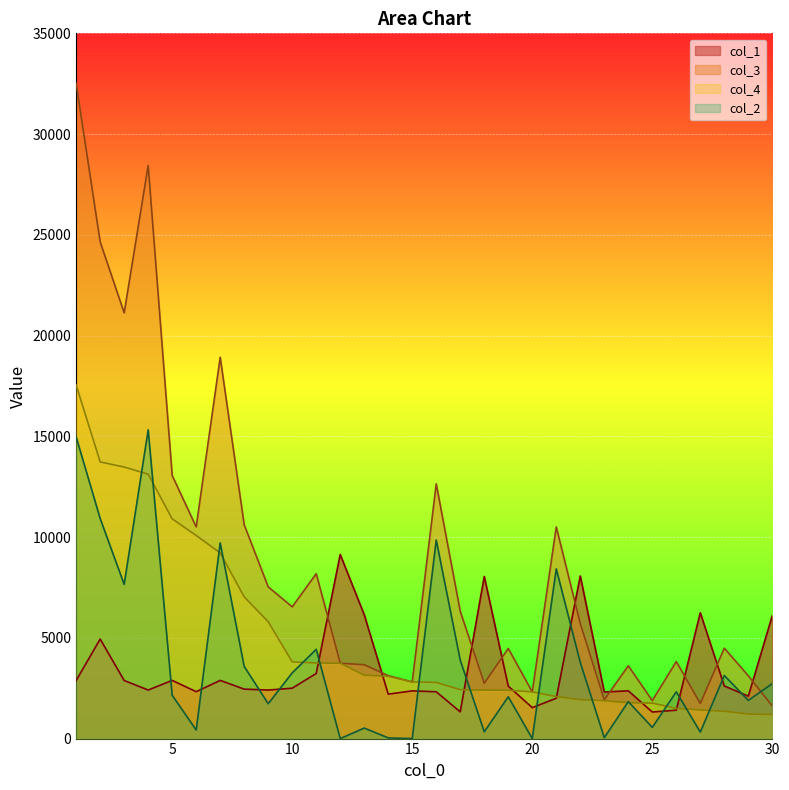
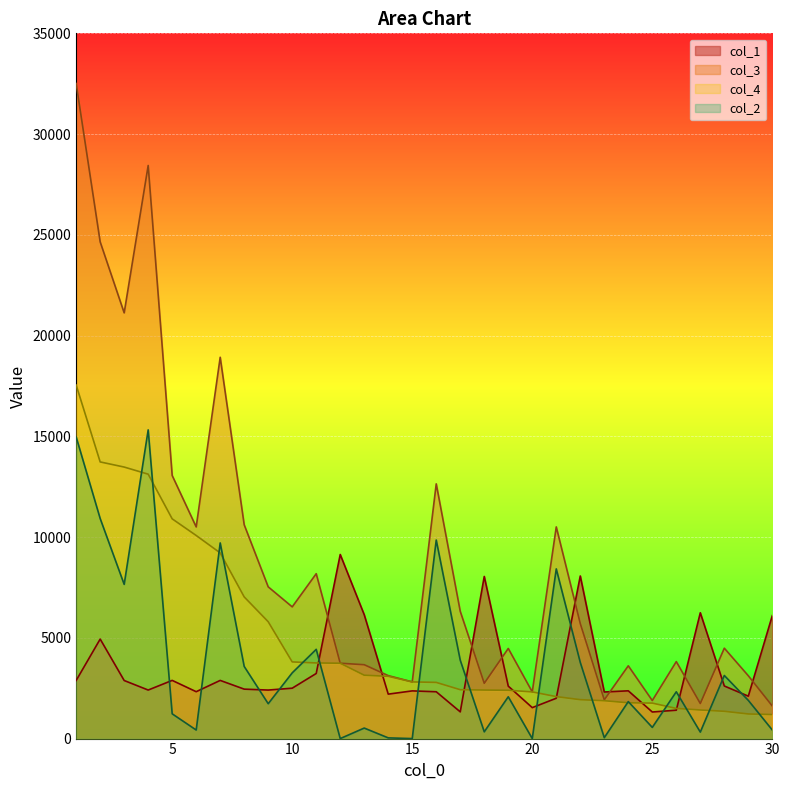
col_2, 5: 2200 -> 1200
col_2, 30: 2700 -> 400
